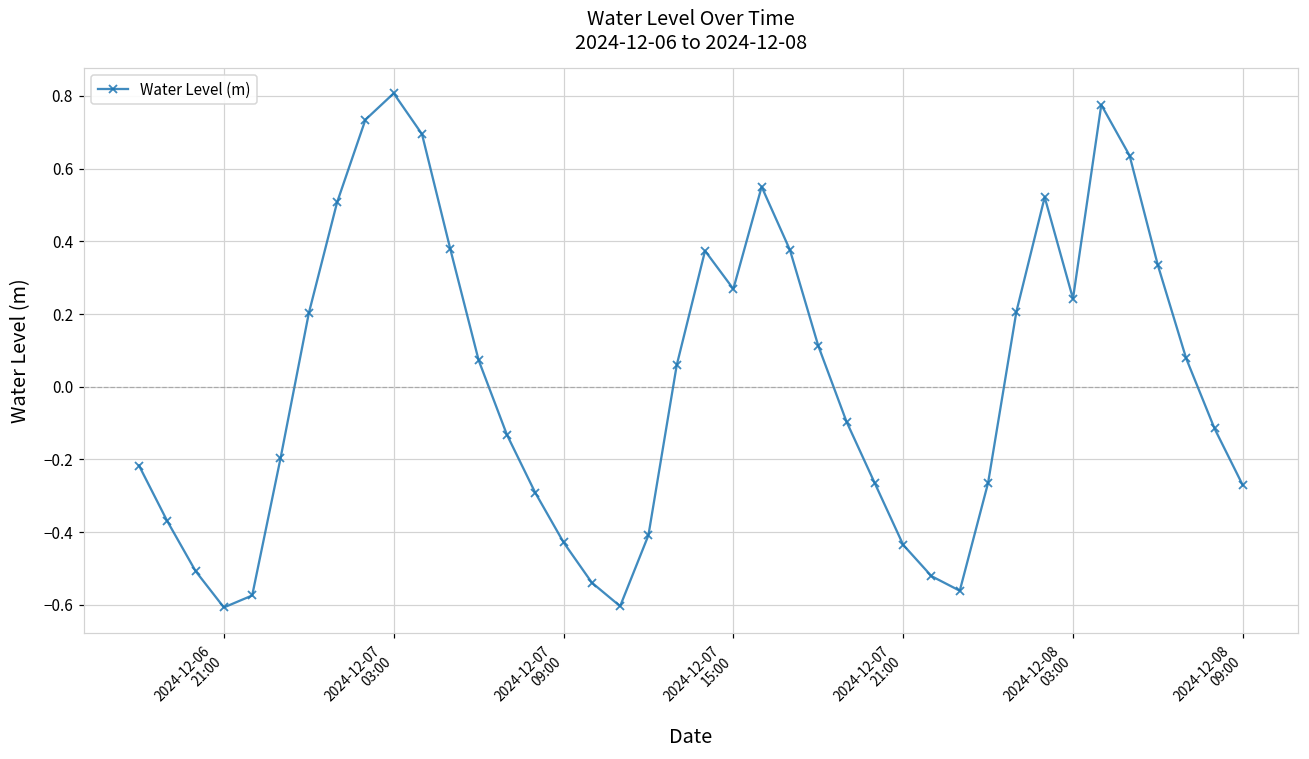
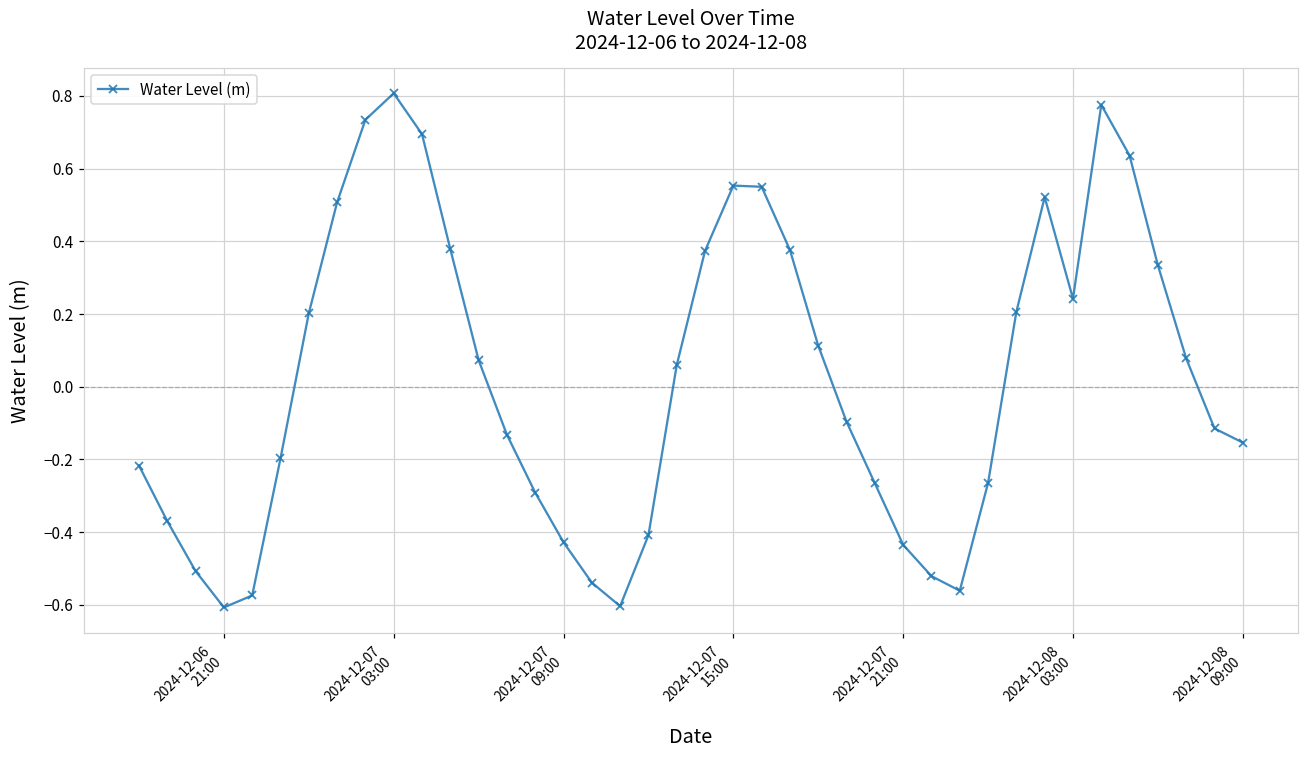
2024-12-07 15:00: 0.27 -> 0.55
2024-12-08 09:00: -0.27 -> -0.15
